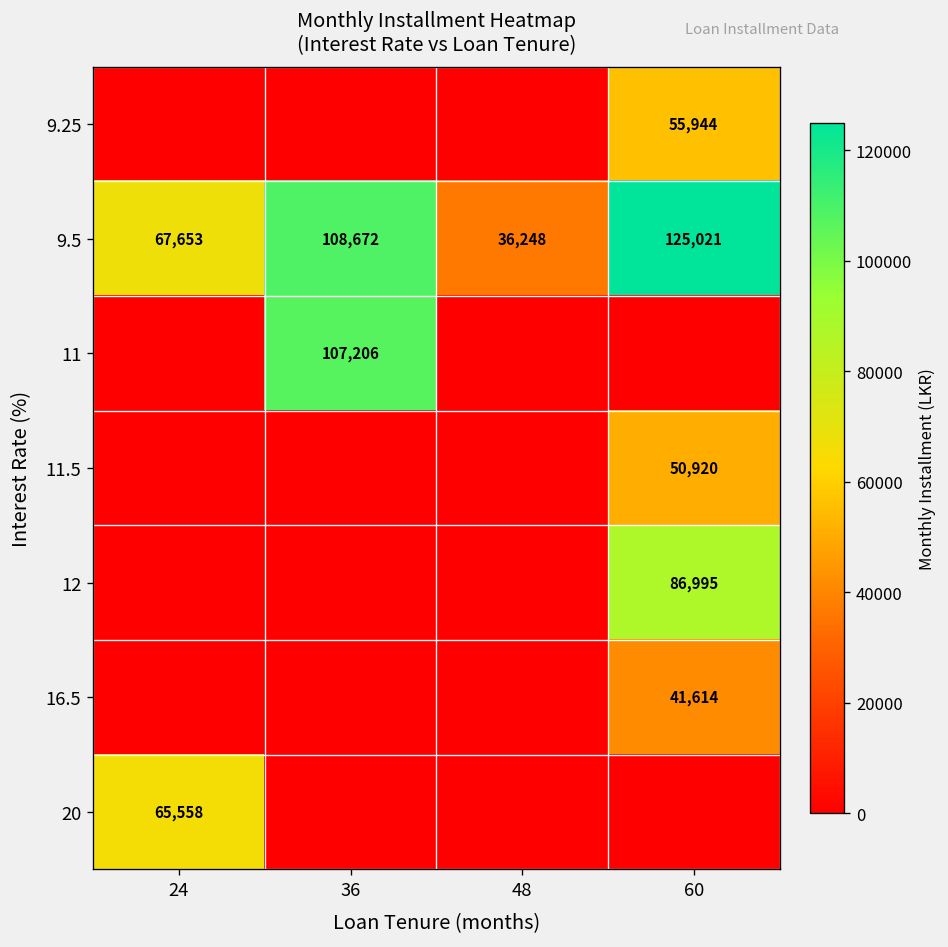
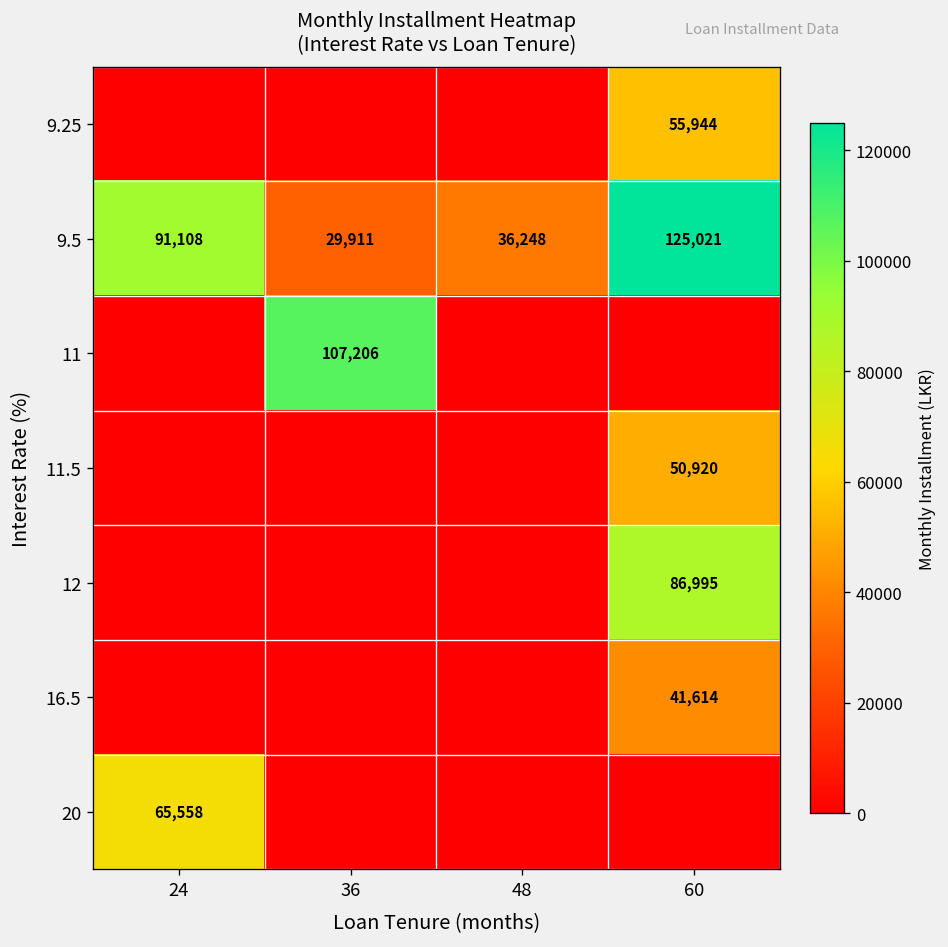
9.5, 24: 67,653 -> 91,108
9.5, 36: 108,672 -> 29,911
